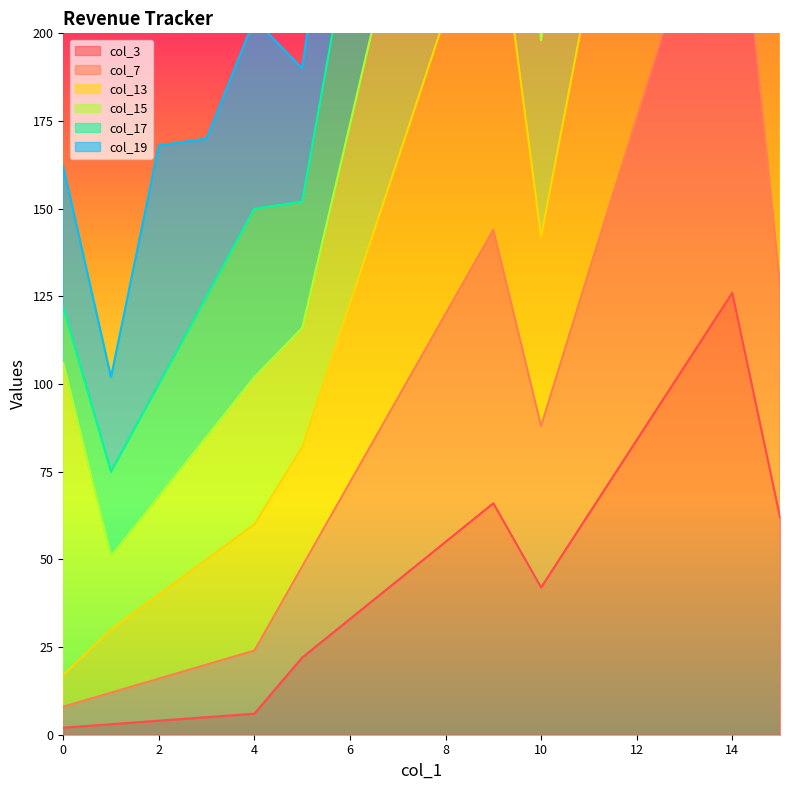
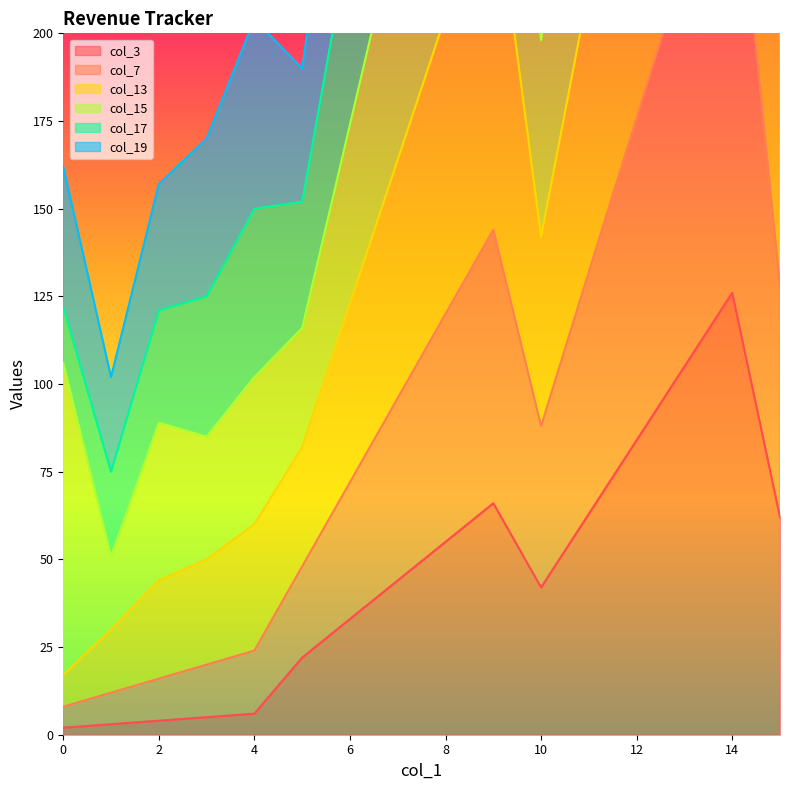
col_13, 2: 24 -> 28
col_15, 2: 28 -> 45
col_19, 2: 68 -> 36
